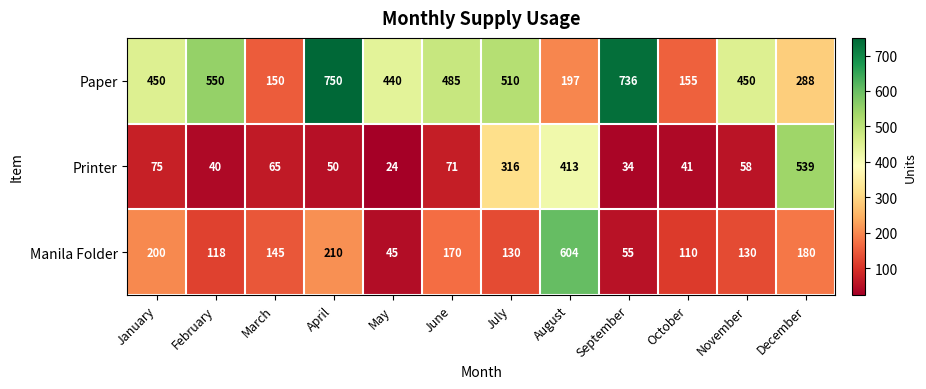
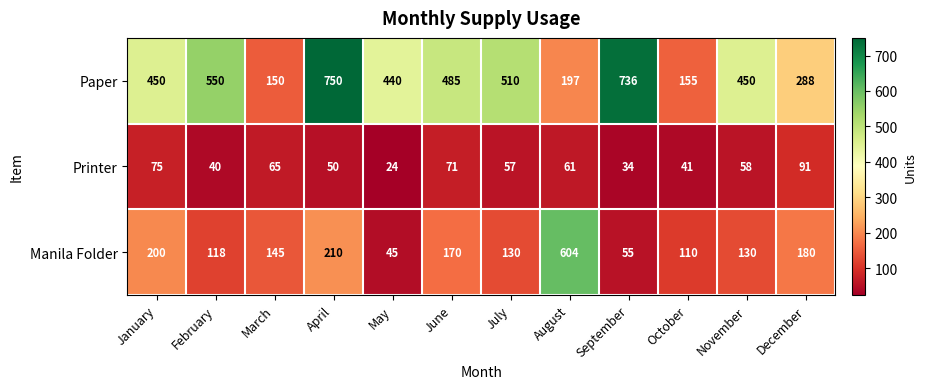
Printer, July: 316 -> 57
Printer, August: 413 -> 61
Printer, December: 539 -> 91
